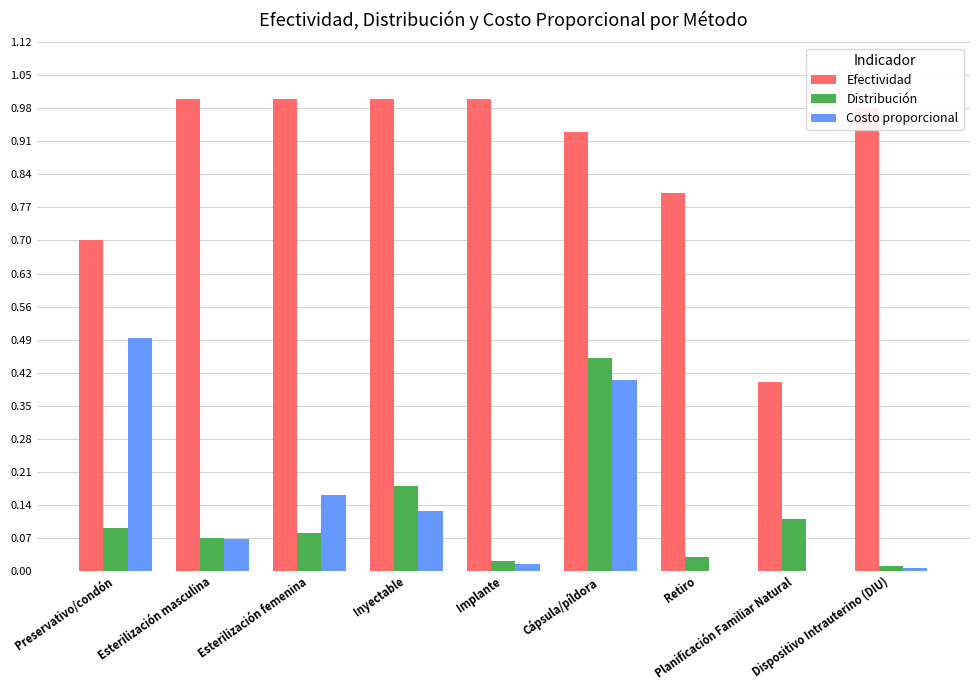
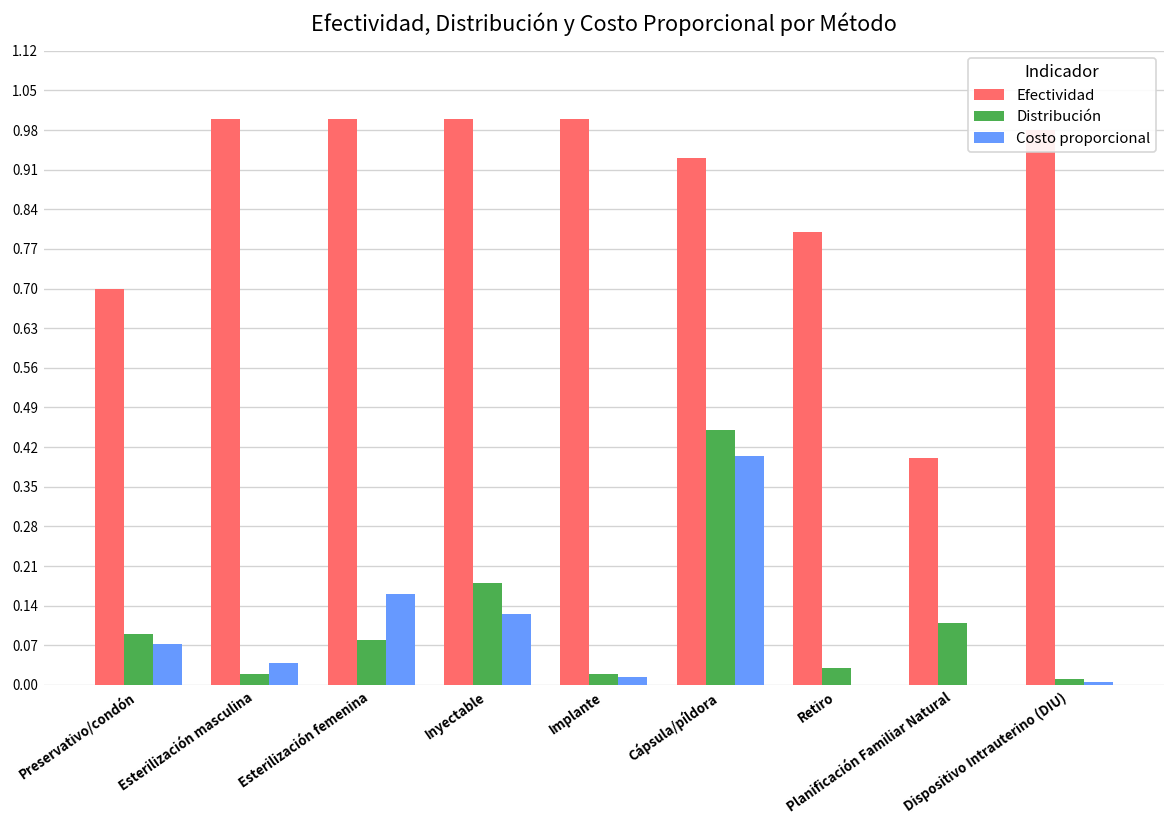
Costo proporcional, Preservativo/condón: 0.49 -> 0.07
Distribución, Esterilización masculina: 0.07 -> 0.02
Costo proporcional, Esterilización masculina: 0.07 -> 0.04
